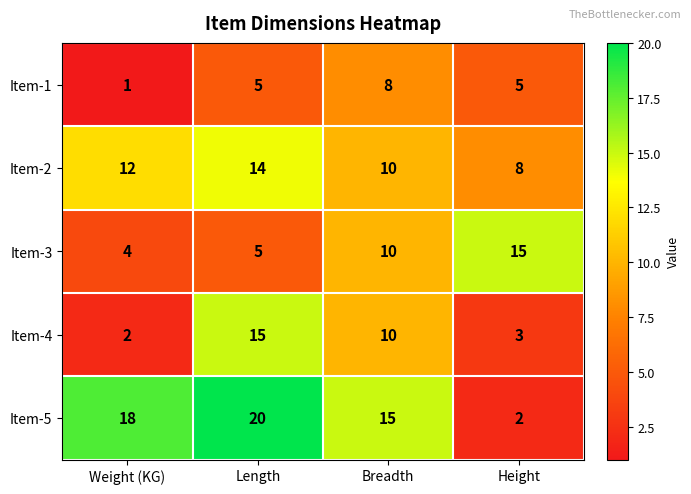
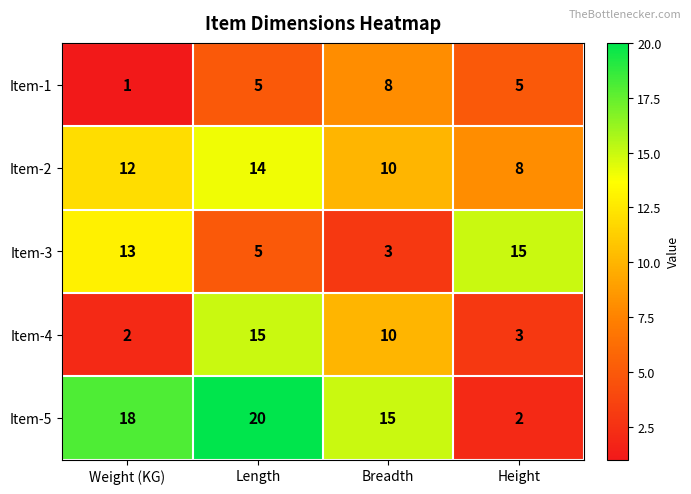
Item-3, Weight (KG): 4 -> 13
Item-3, Breadth: 10 -> 3
